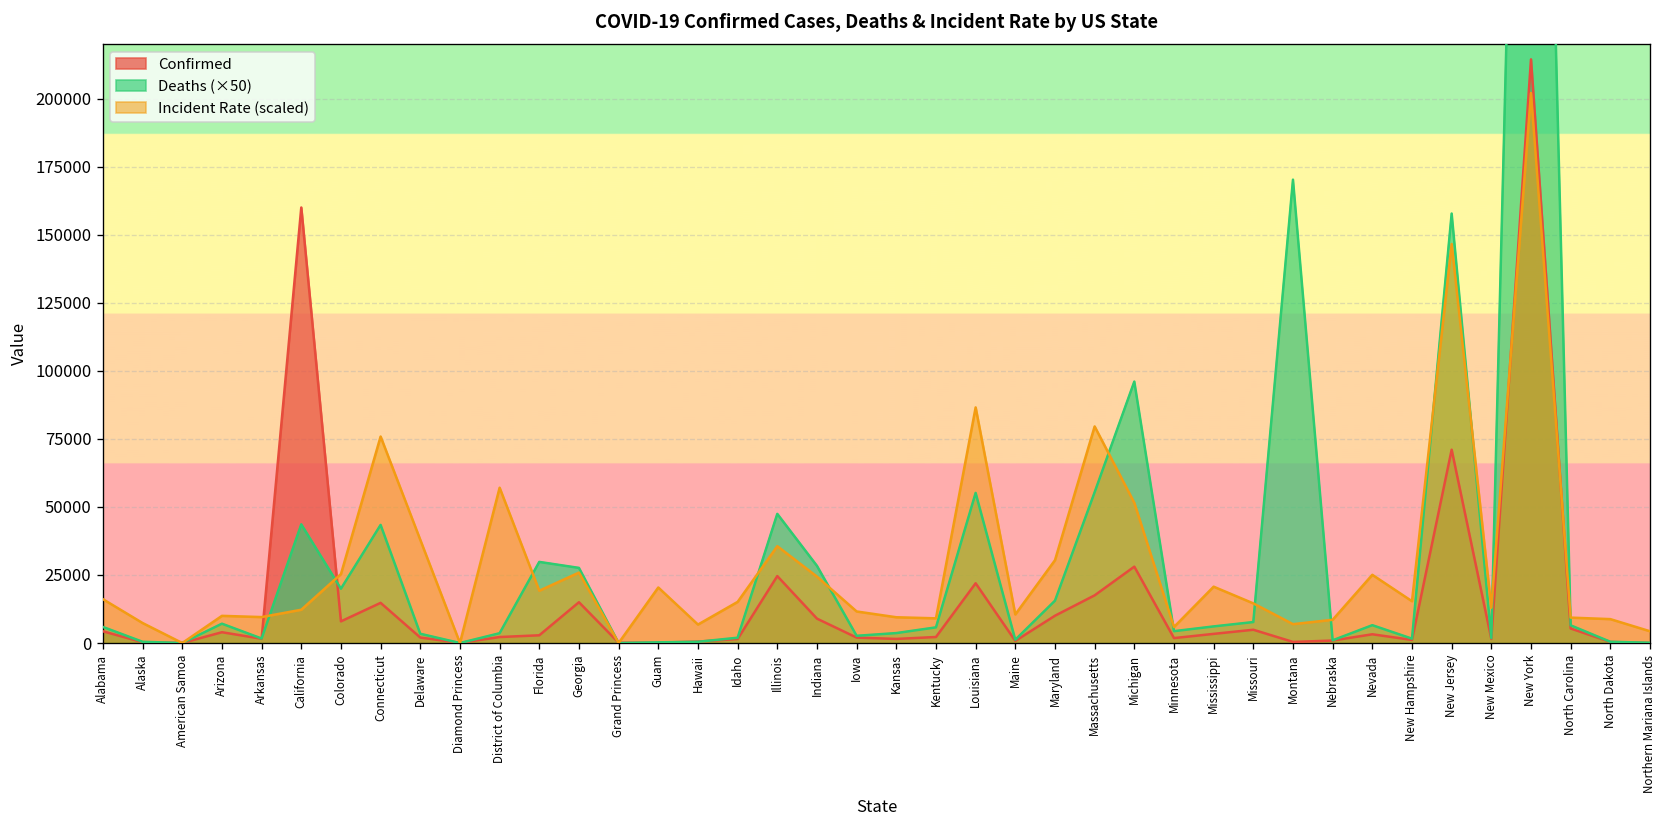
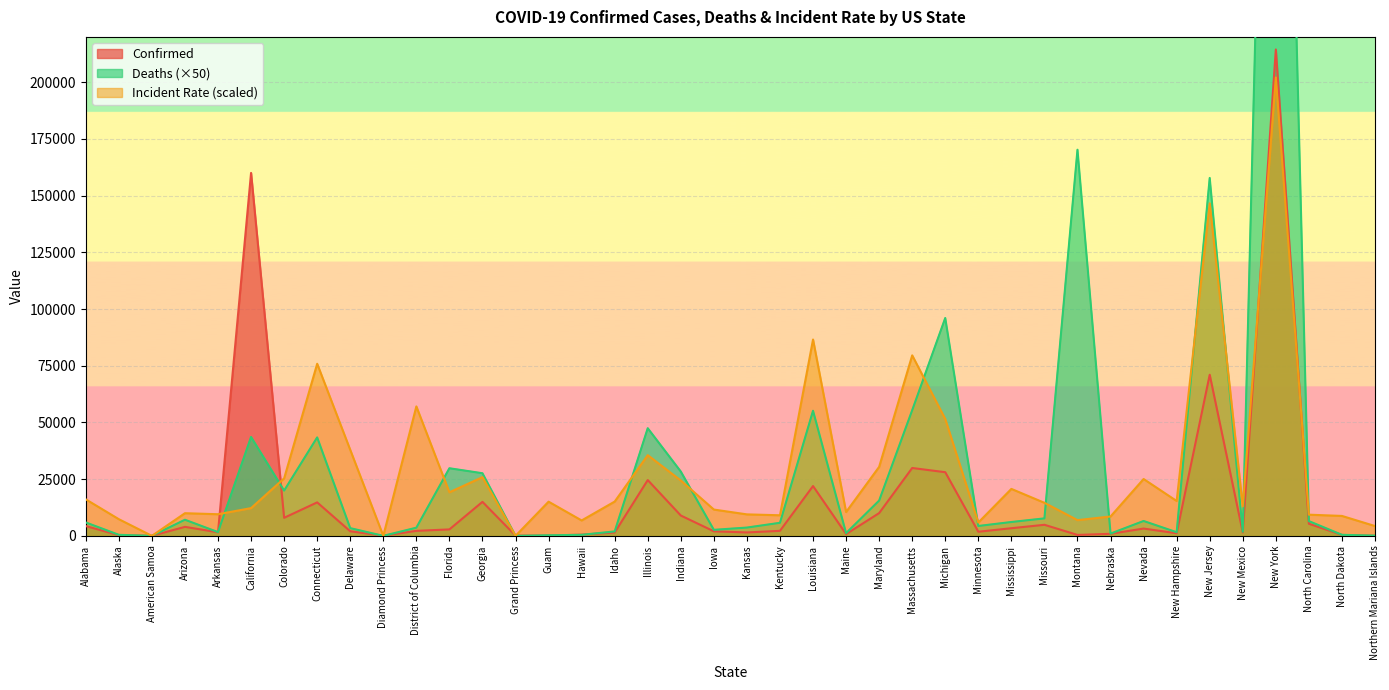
Incident Rate (scaled), Guam: 20000 -> 15000
Confirmed, Massachusetts: 18000 -> 30000
